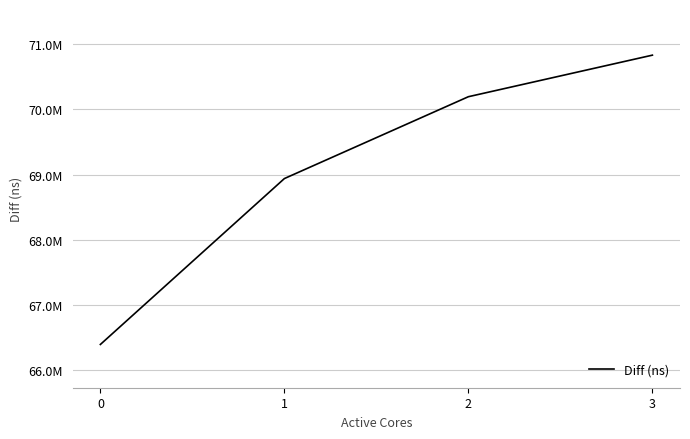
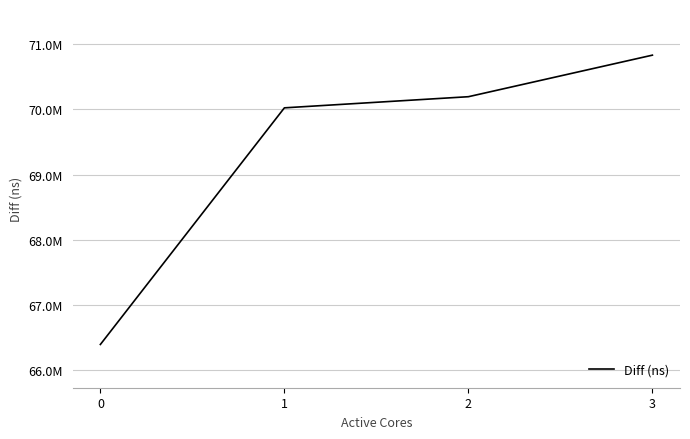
1: 68900000 -> 70000000
